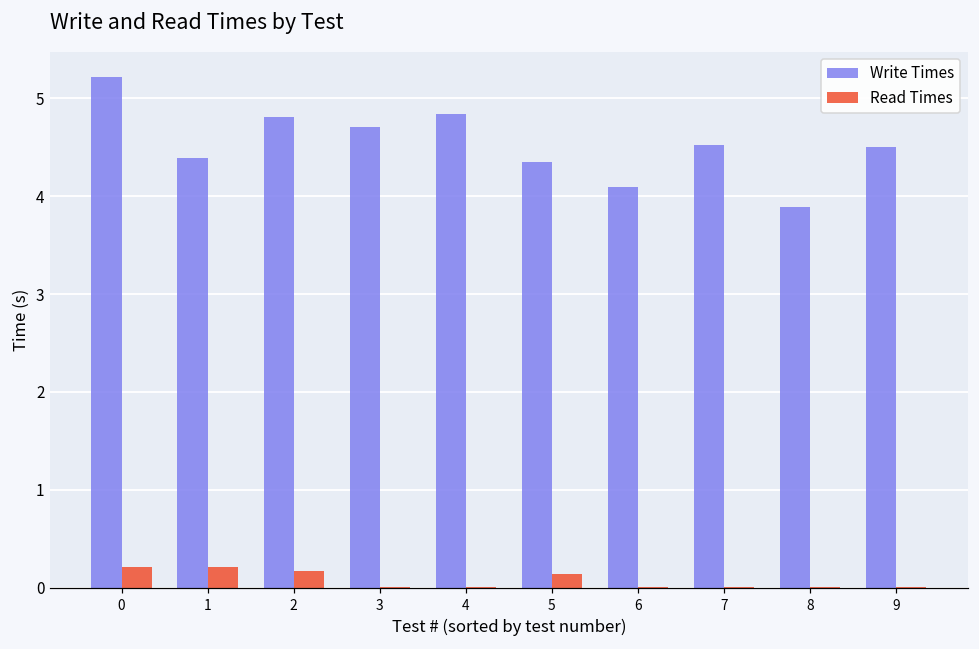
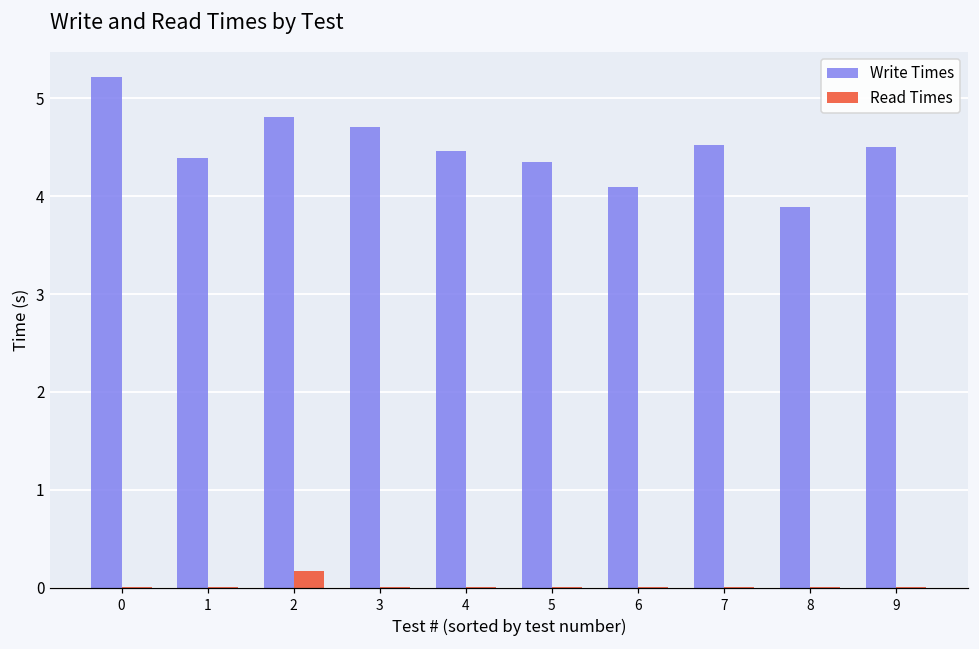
Read Times, 0: 0.2 -> 0.0
Read Times, 1: 0.2 -> 0.0
Write Times, 4: 4.8 -> 4.5
Read Times, 5: 0.1 -> 0.0
